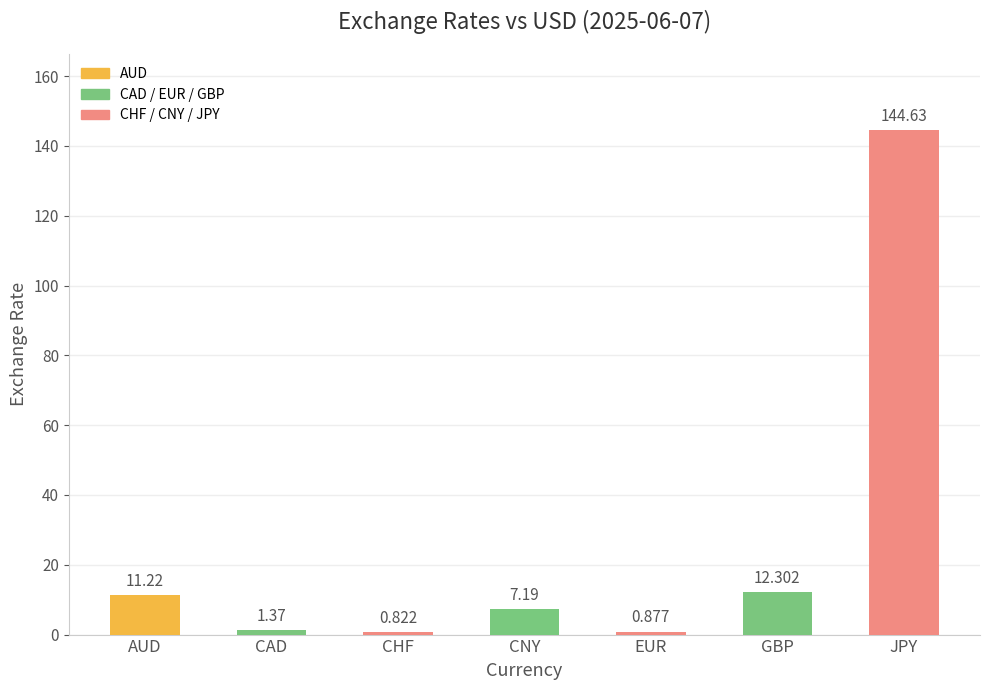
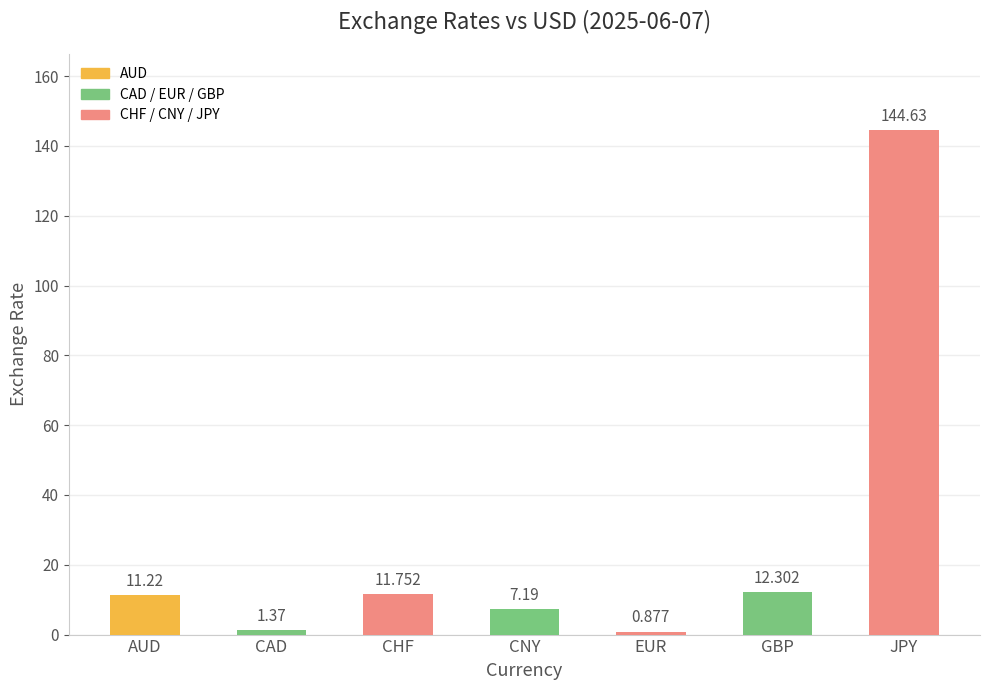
CHF: 0.822 -> 11.752
